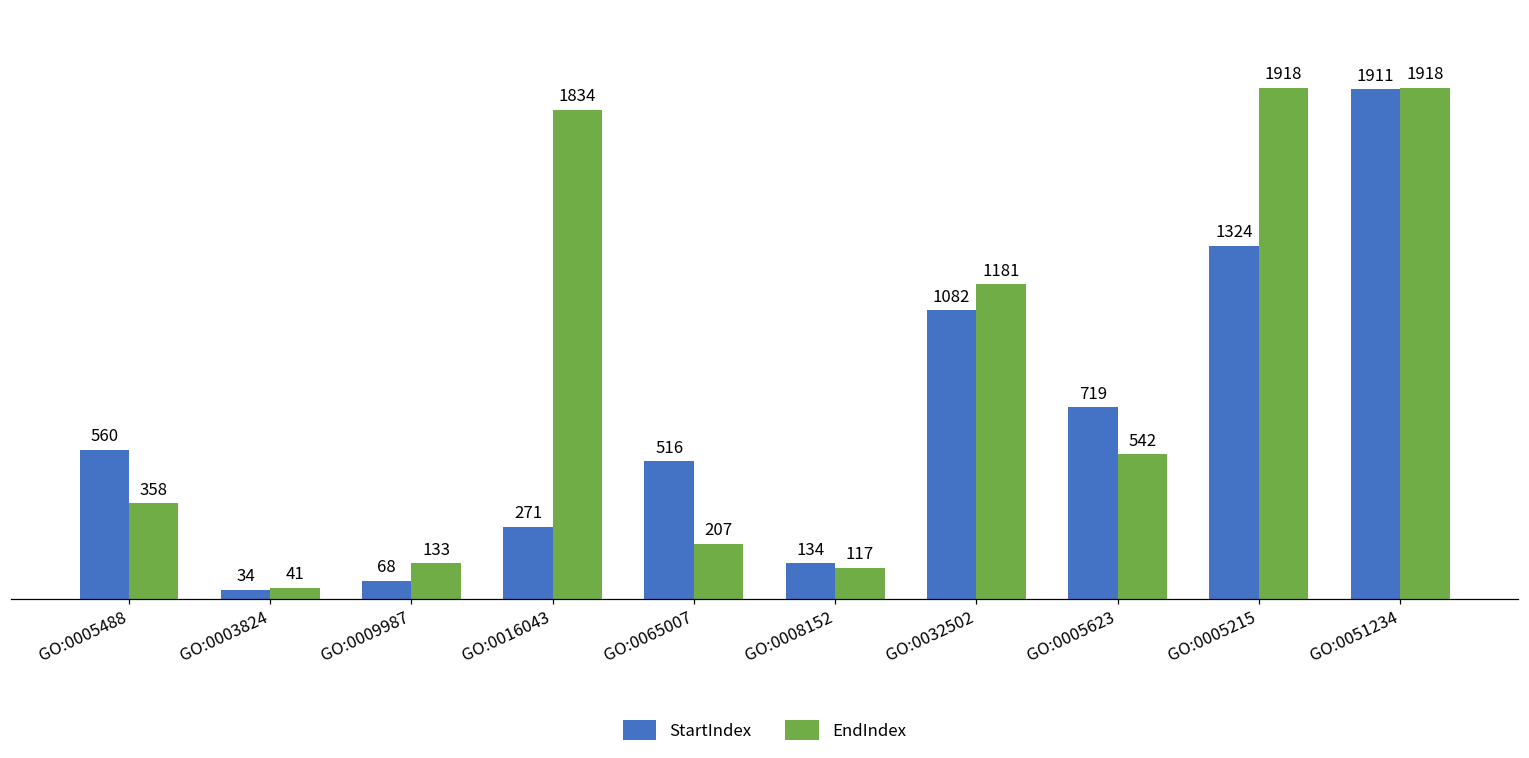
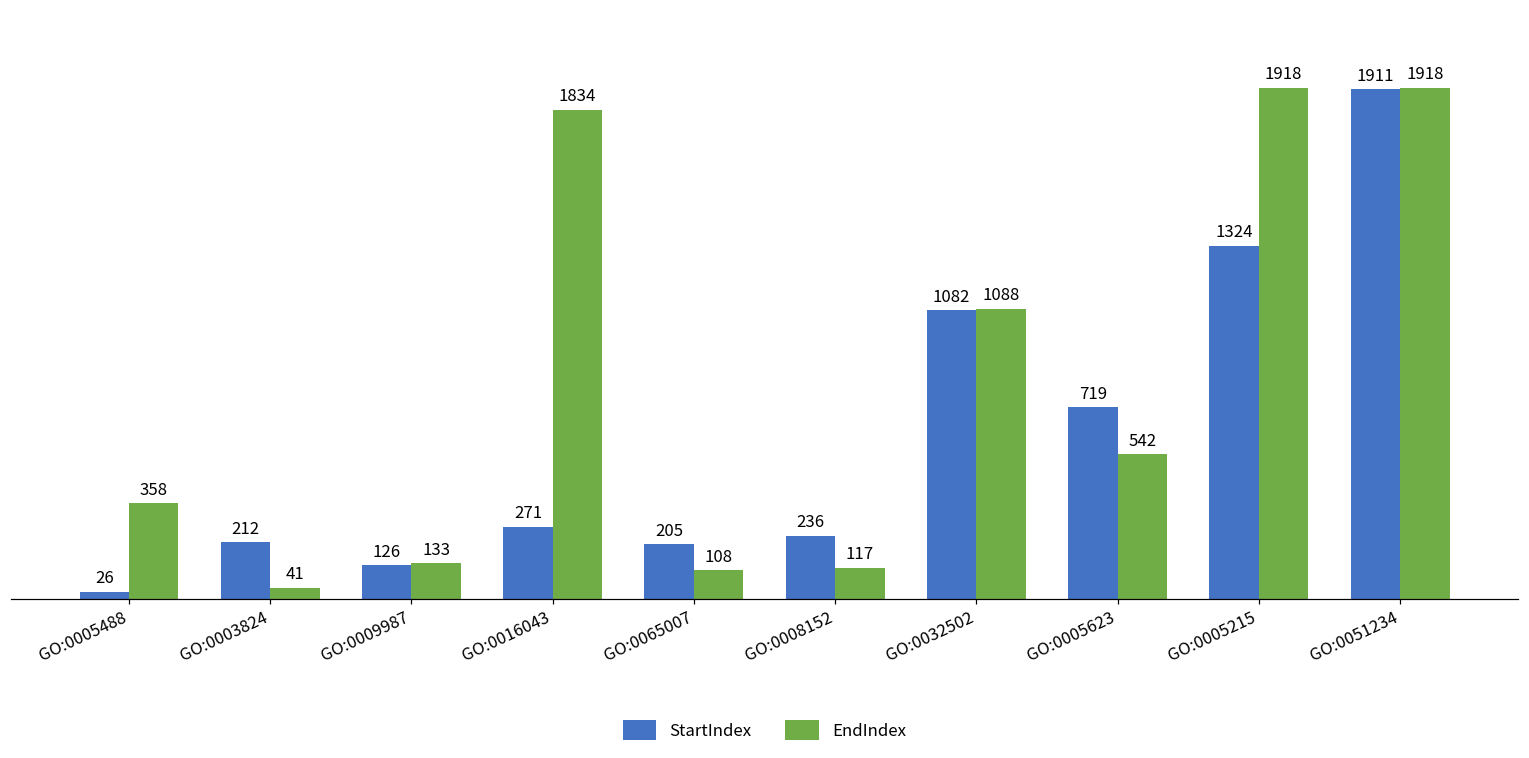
StartIndex, GO:0005488: 560 -> 26
StartIndex, GO:0003824: 34 -> 212
StartIndex, GO:0009987: 68 -> 126
StartIndex, GO:0065007: 516 -> 205
EndIndex, GO:0065007: 207 -> 108
StartIndex, GO:0008152: 134 -> 236
EndIndex, GO:0032502: 1181 -> 1088
